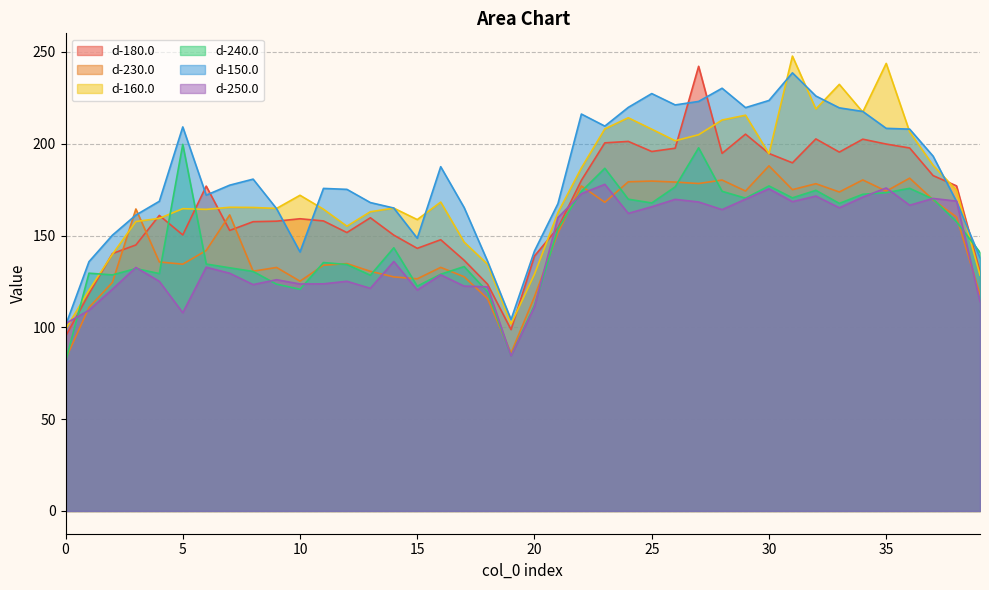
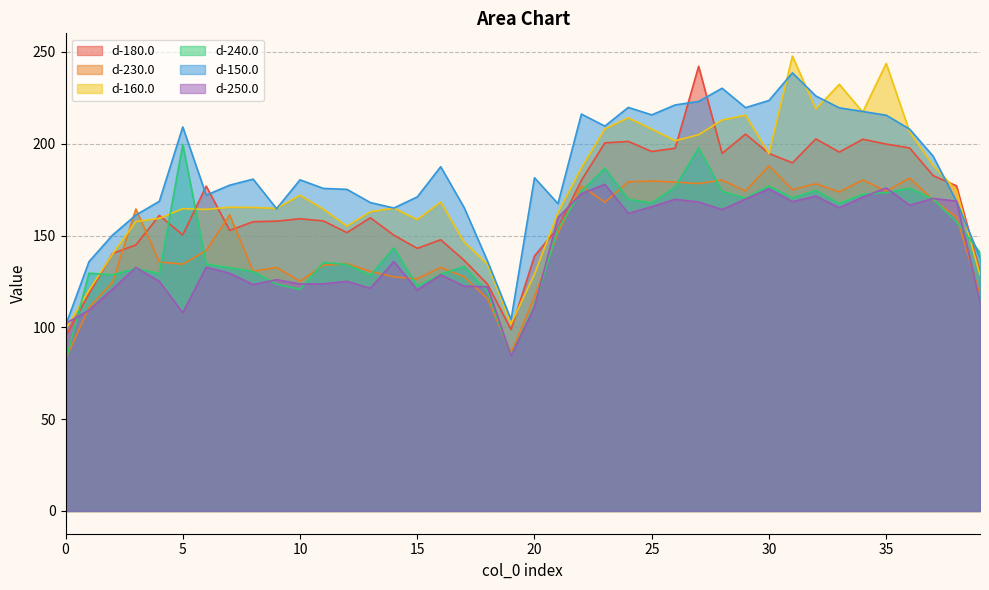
d-150.0, 10: 141 -> 180
d-150.0, 15: 149 -> 171
d-150.0, 20: 142 -> 181
d-150.0, 25: 227 -> 216
d-150.0, 35: 208 -> 216
